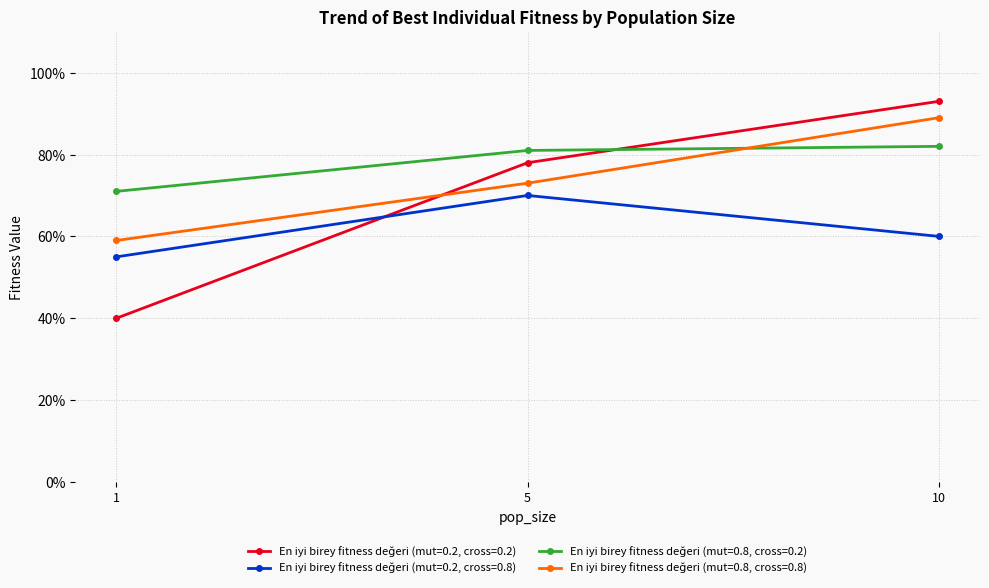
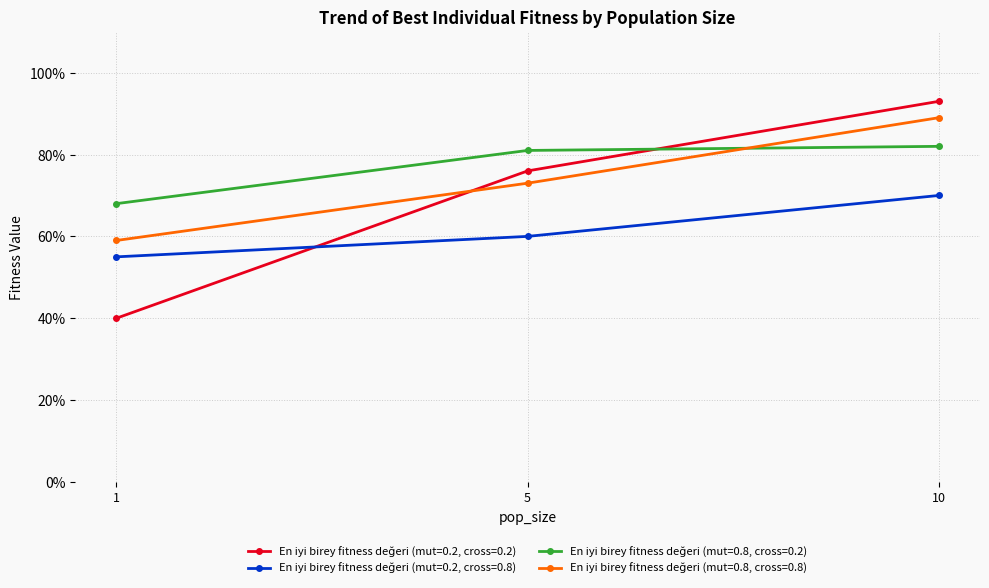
En iyi birey fitness değeri (mut=0.8, cross=0.2), 1: 71% -> 68%
En iyi birey fitness değeri (mut=0.2, cross=0.2), 5: 78% -> 76%
En iyi birey fitness değeri (mut=0.2, cross=0.8), 5: 70% -> 60%
En iyi birey fitness değeri (mut=0.2, cross=0.8), 10: 60% -> 70%
